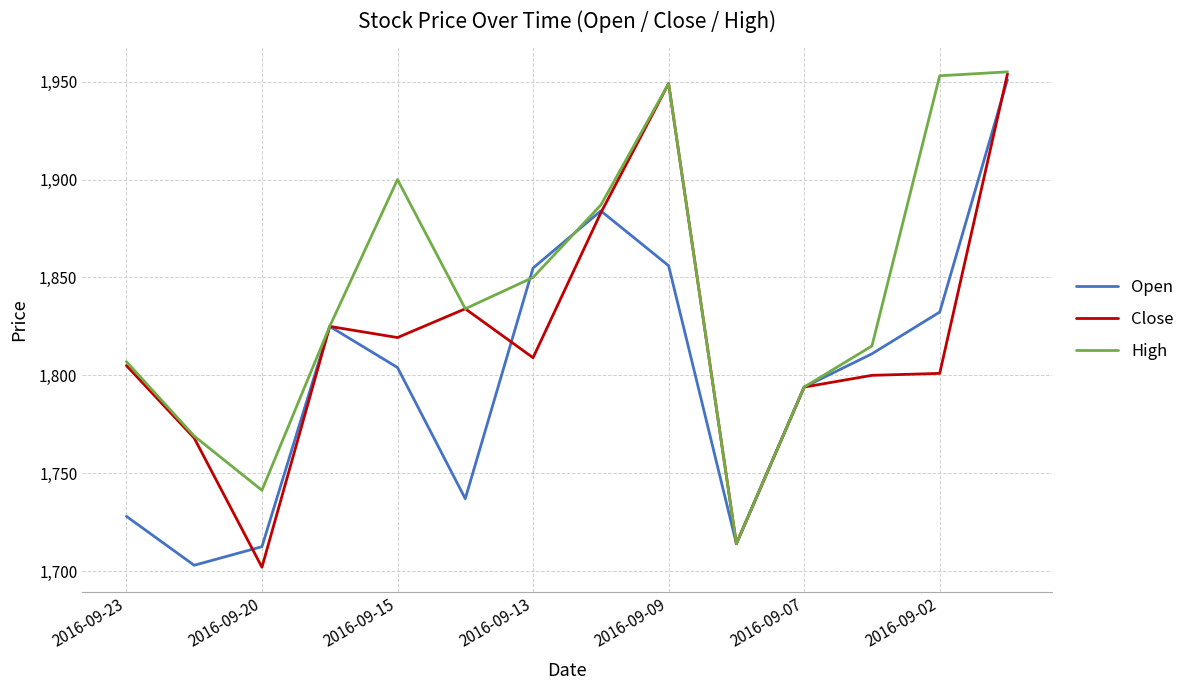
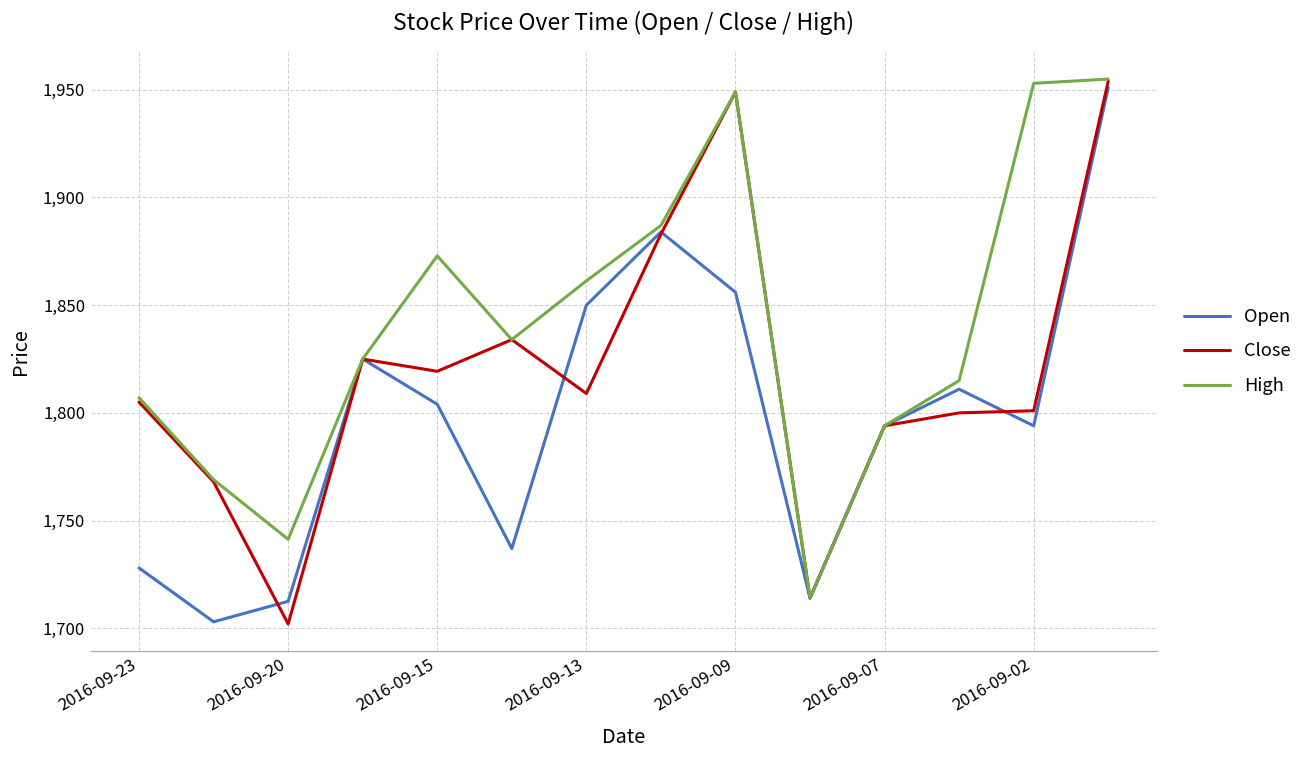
High, 2016-09-15: 1,900 -> 1,873
Open, 2016-09-13: 1,855 -> 1,850
High, 2016-09-13: 1,850 -> 1,861
Open, 2016-09-02: 1,832 -> 1,794
